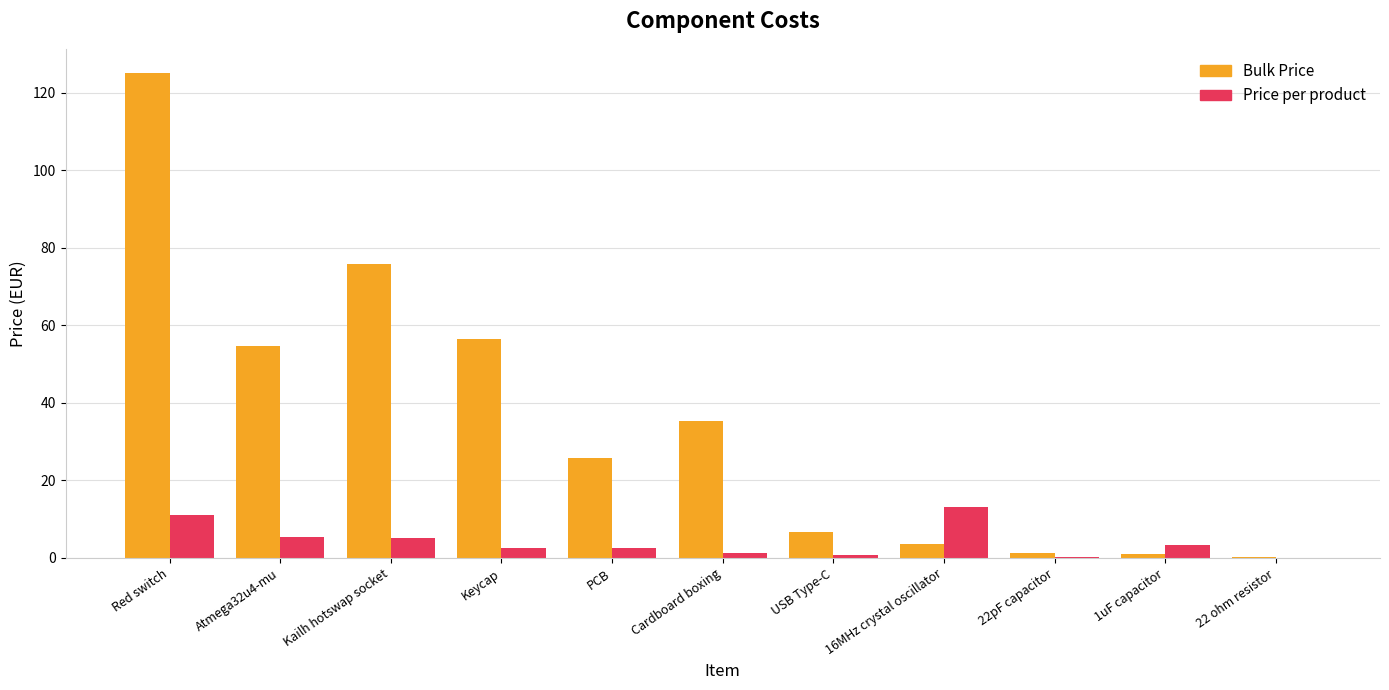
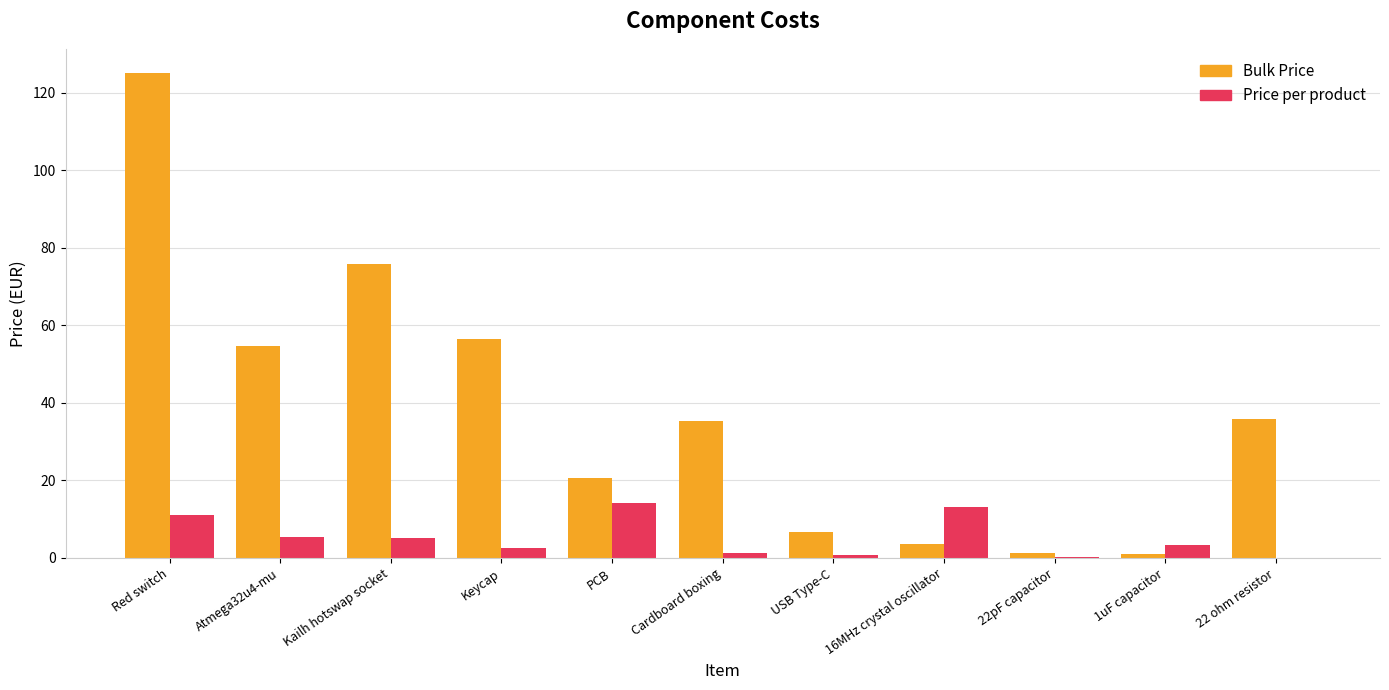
Bulk Price, PCB: 26 -> 21
Price per product, PCB: 3 -> 14
Bulk Price, 22 ohm resistor: 0 -> 36
